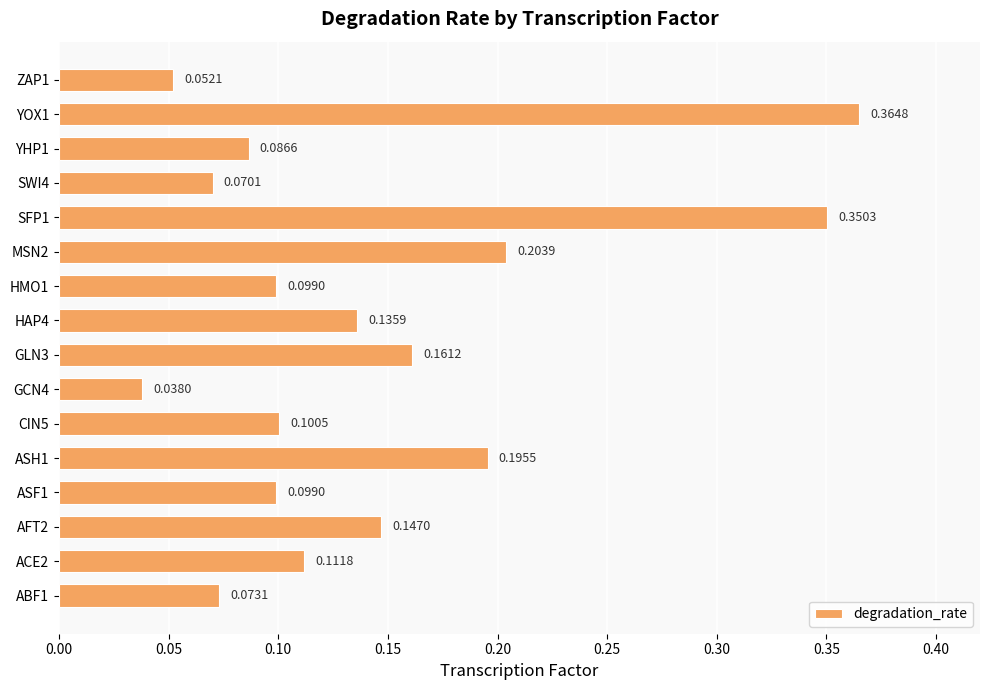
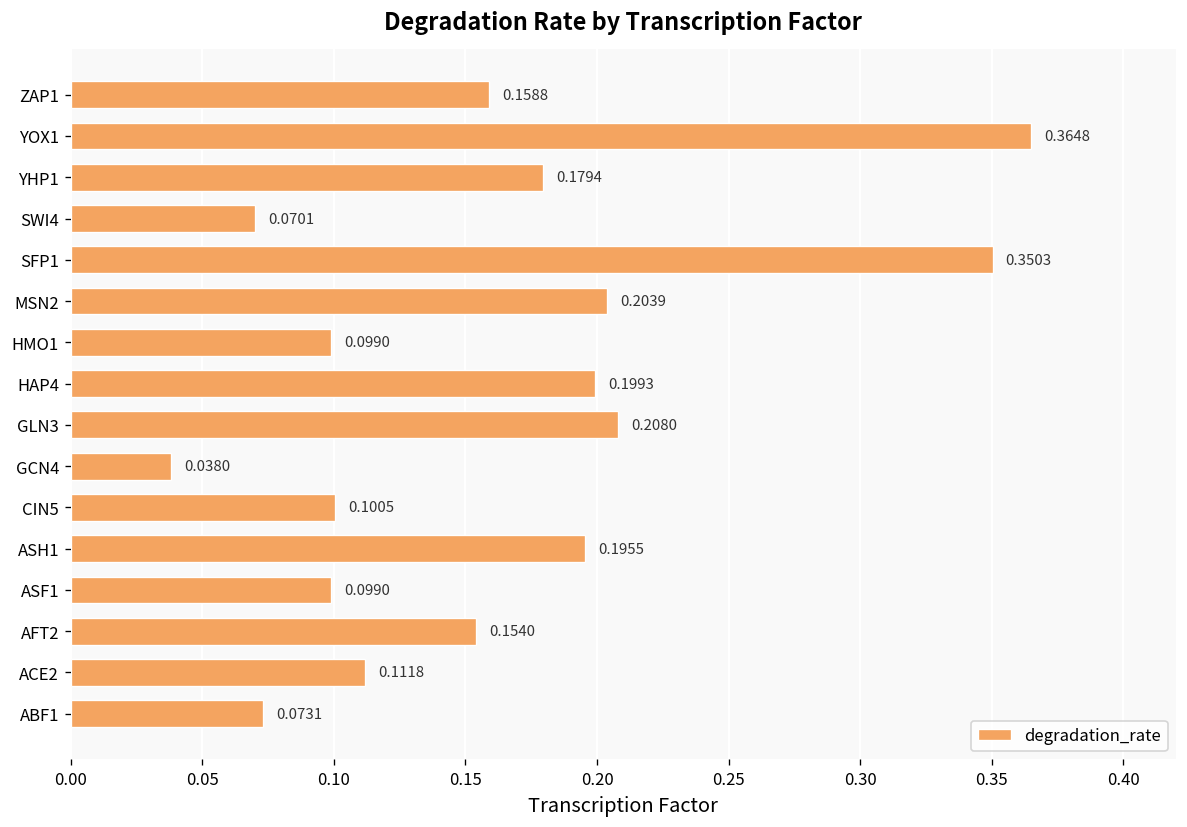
ZAP1: 0.0521 -> 0.1588
YHP1: 0.0866 -> 0.1794
HAP4: 0.1359 -> 0.1993
GLN3: 0.1612 -> 0.2080
AFT2: 0.1470 -> 0.1540
